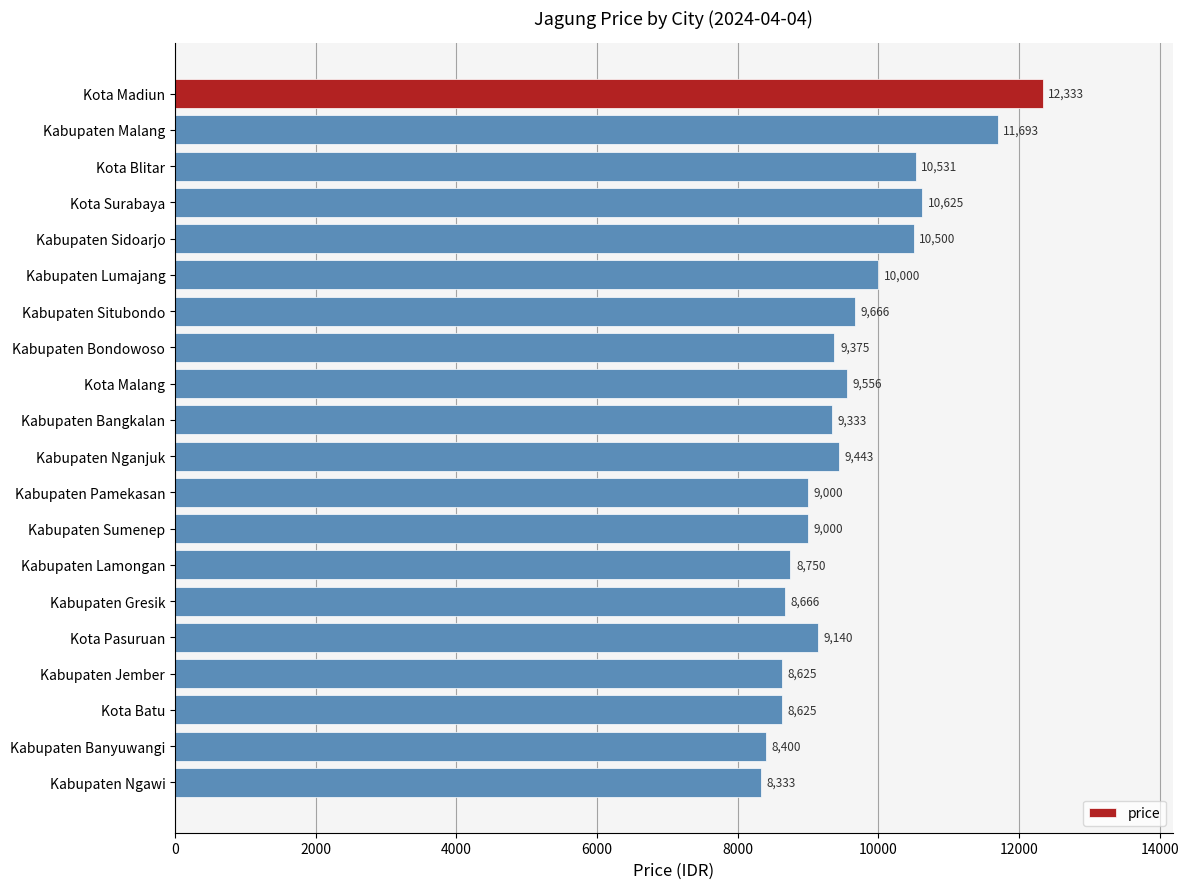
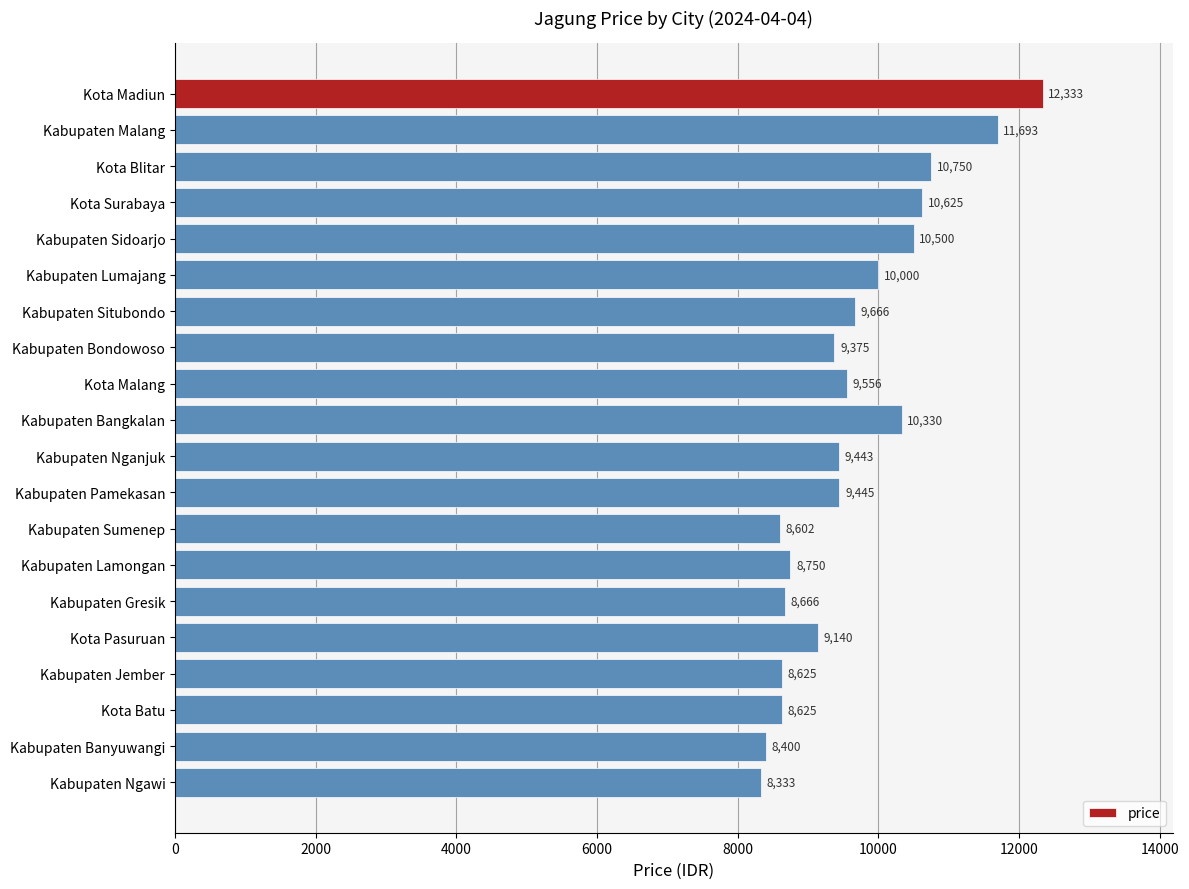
Kota Blitar: 10,531 -> 10,750
Kabupaten Bangkalan: 9,333 -> 10,330
Kabupaten Pamekasan: 9,000 -> 9,445
Kabupaten Sumenep: 9,000 -> 8,602
